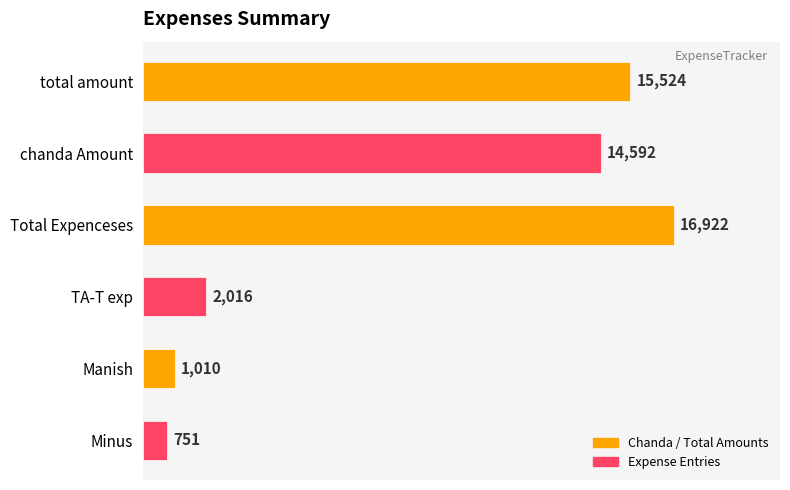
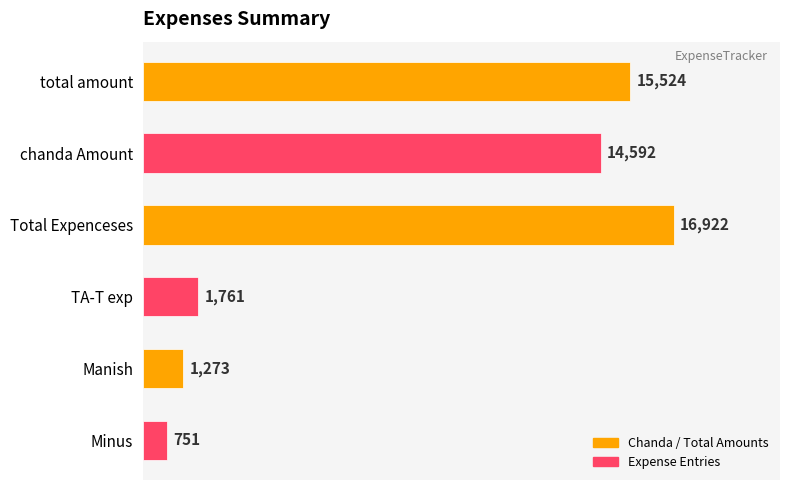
TA-T exp: 2,016 -> 1,761
Manish: 1,010 -> 1,273
